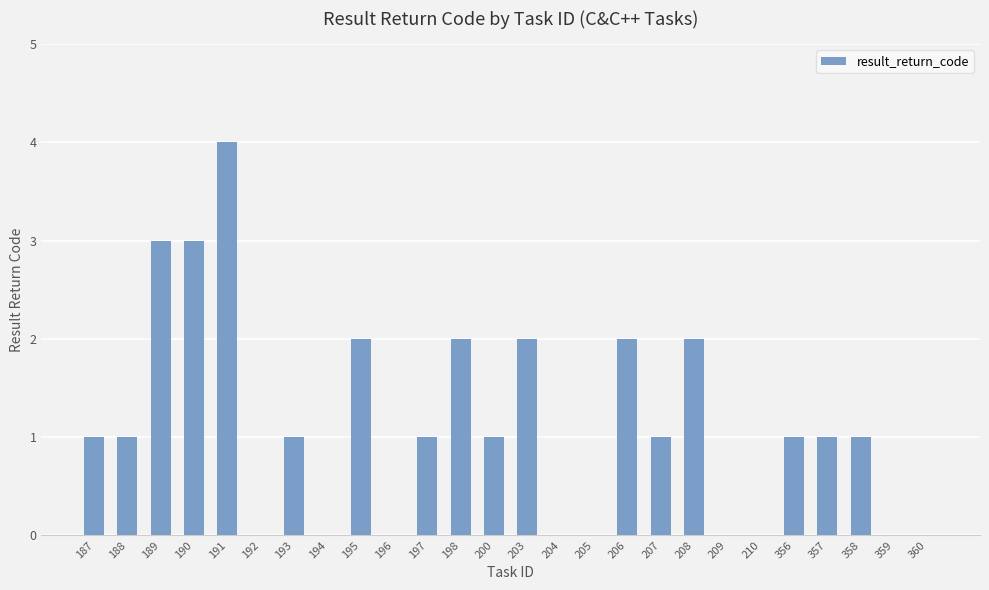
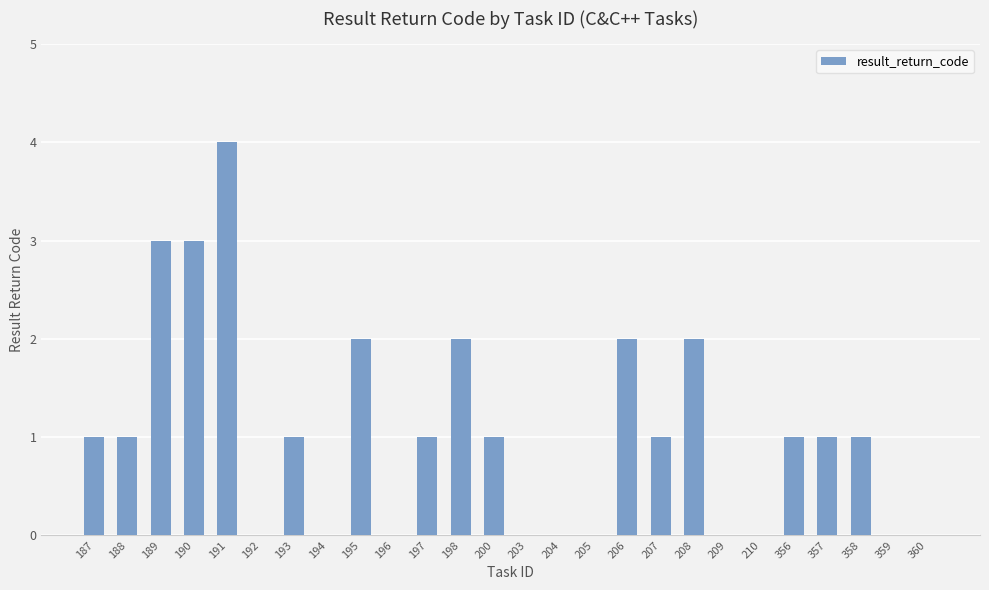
203: 2 -> 0
